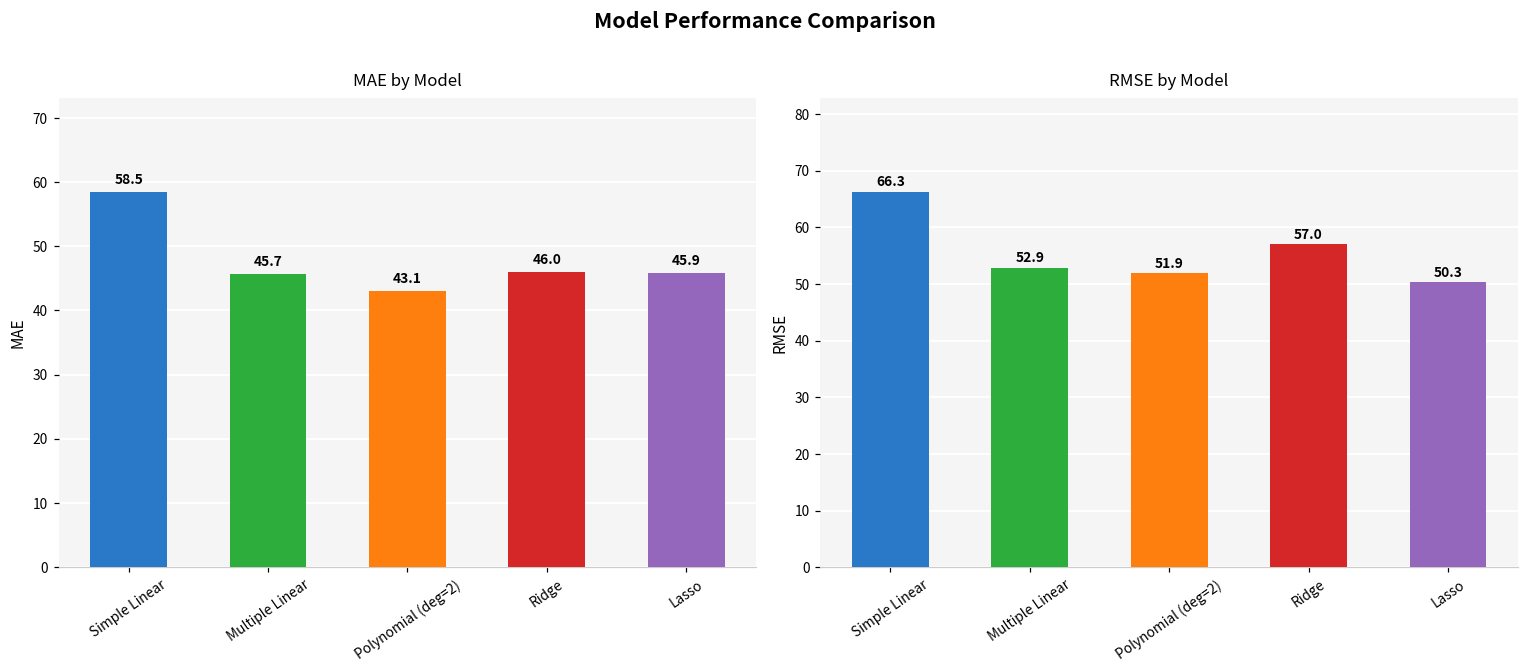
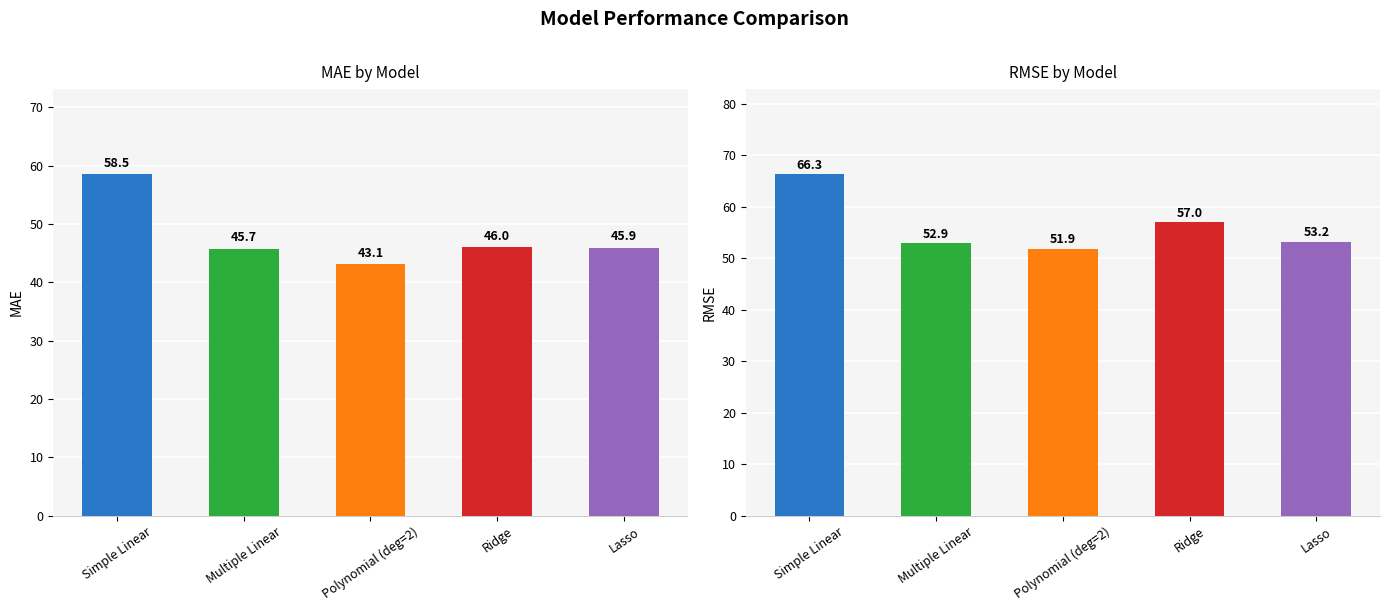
RMSE by Model, Lasso: 50.3 -> 53.2
